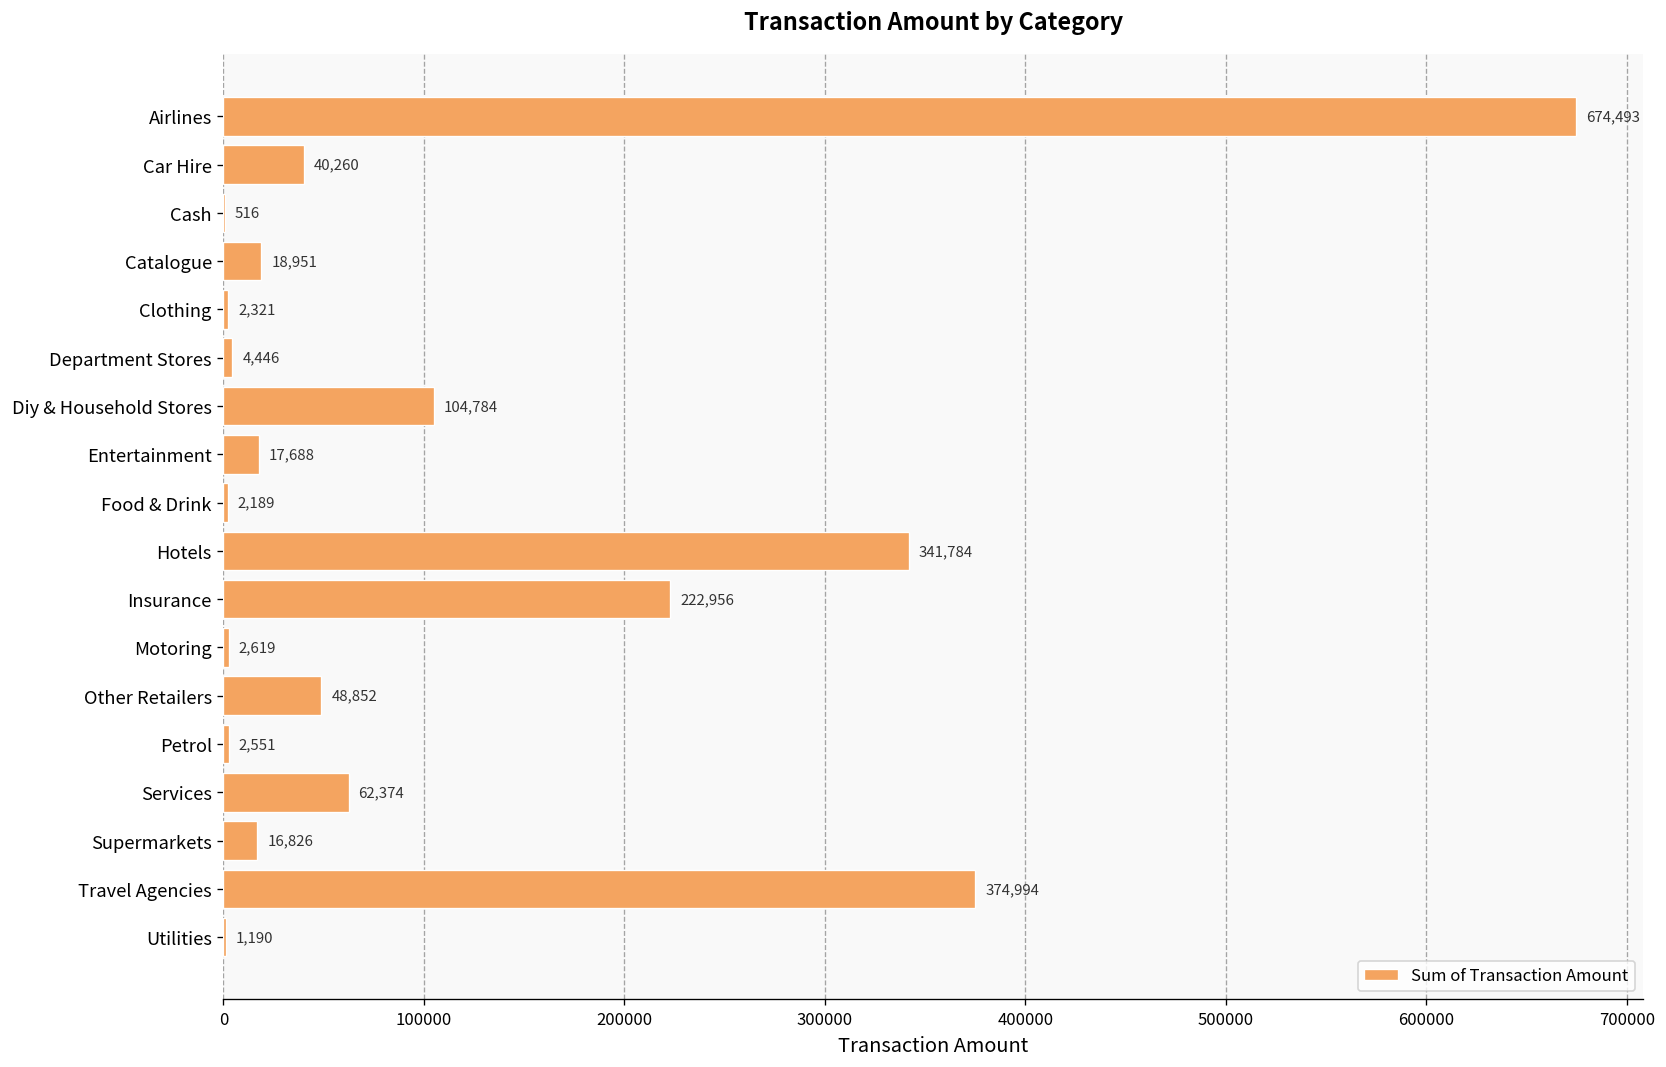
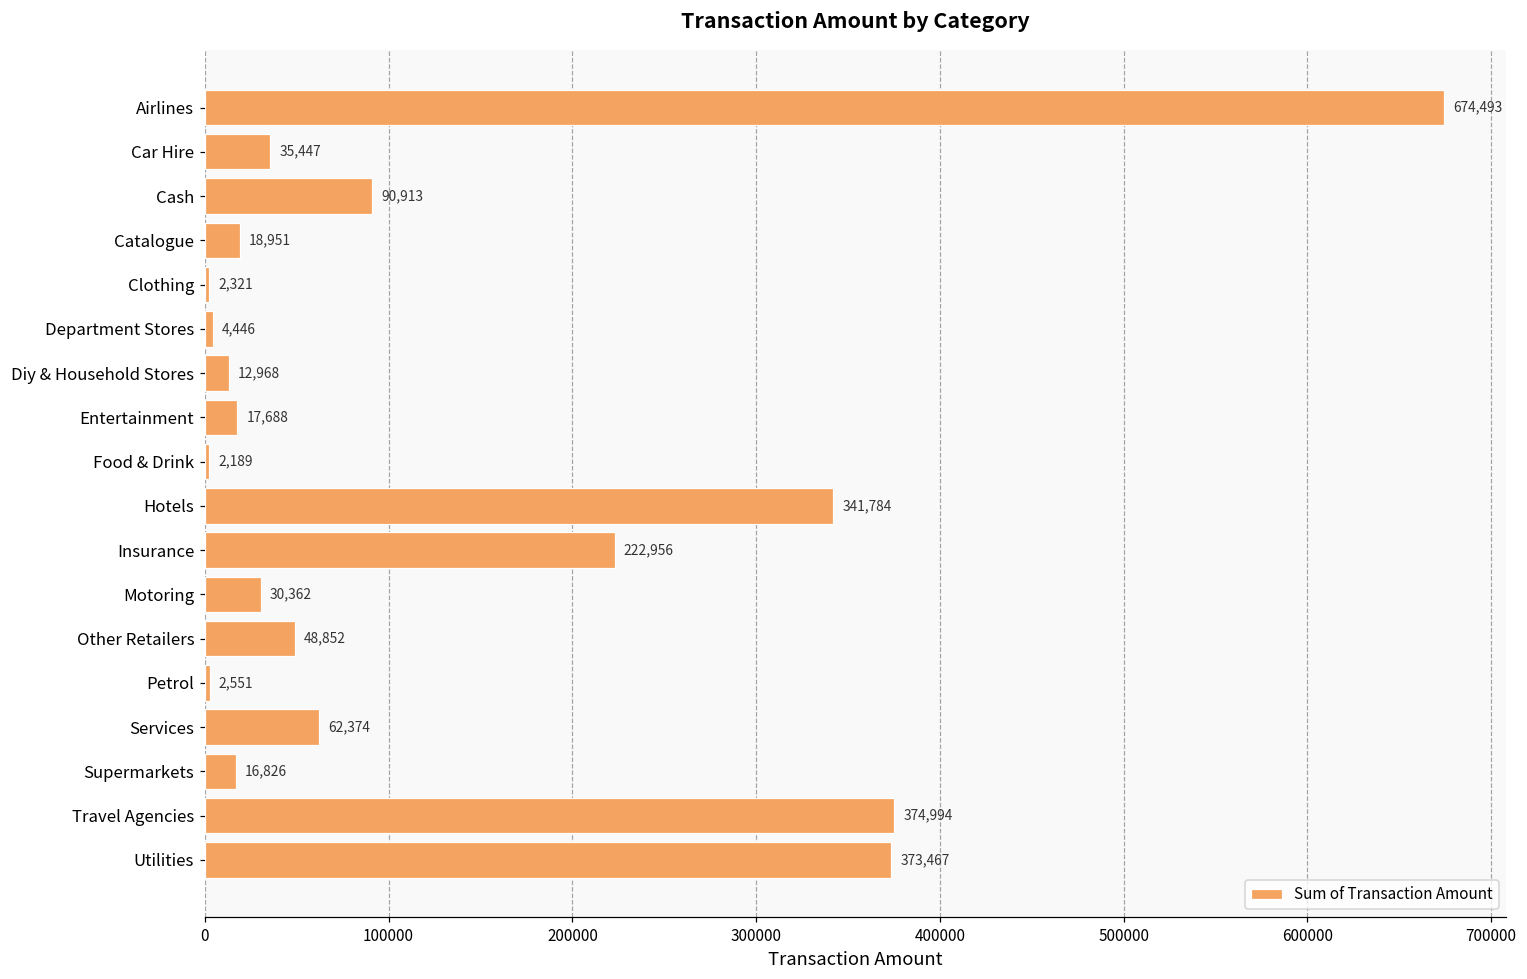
Car Hire: 40,260 -> 35,447
Cash: 516 -> 90,913
Diy & Household Stores: 104,784 -> 12,968
Motoring: 2,619 -> 30,362
Utilities: 1,190 -> 373,467
